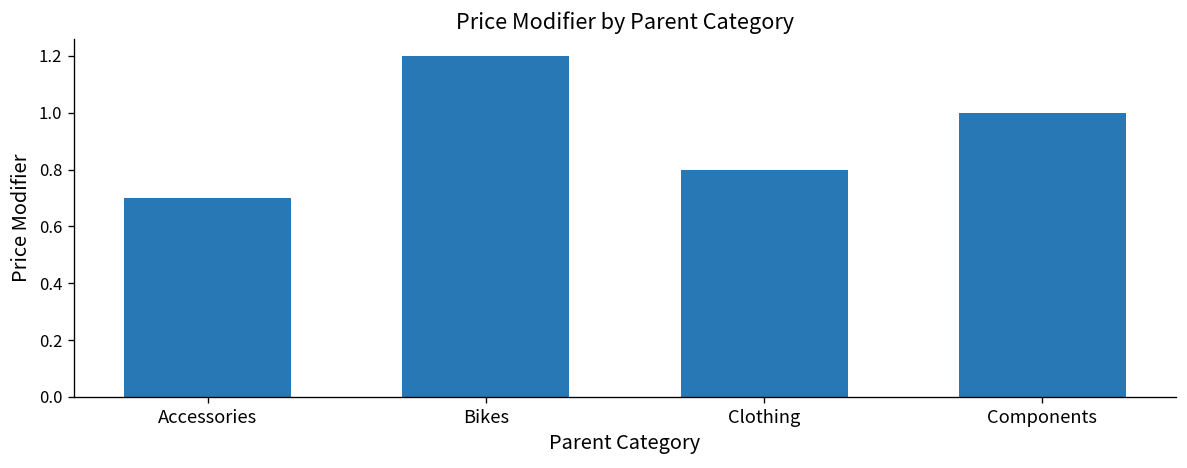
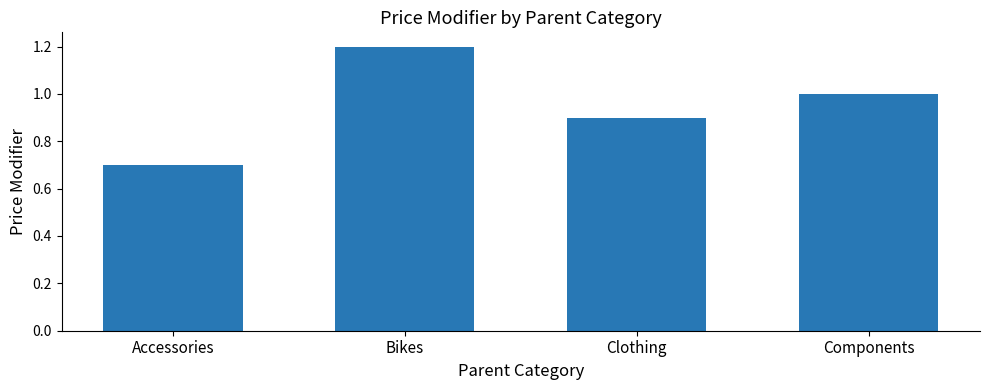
Clothing: 0.8 -> 0.9
